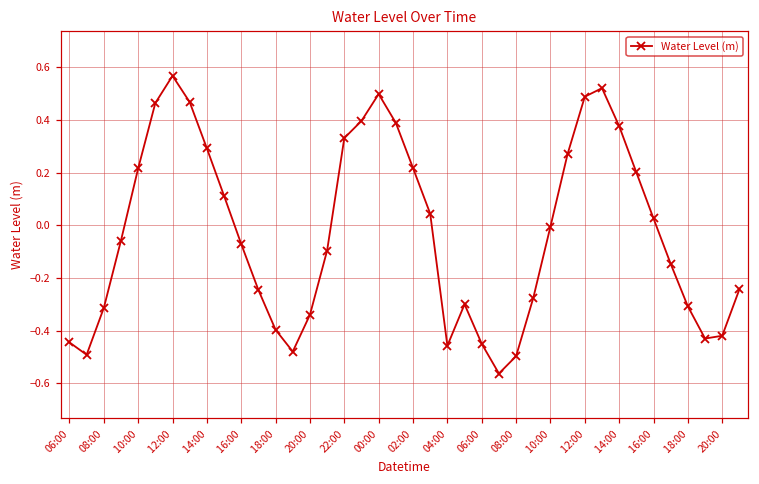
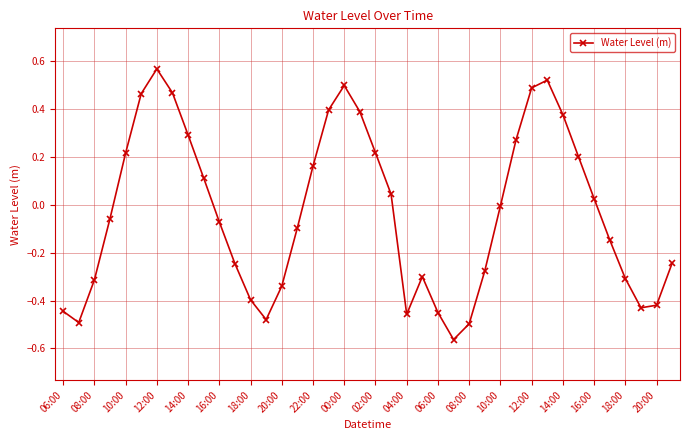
22:00: 0.33 -> 0.16
